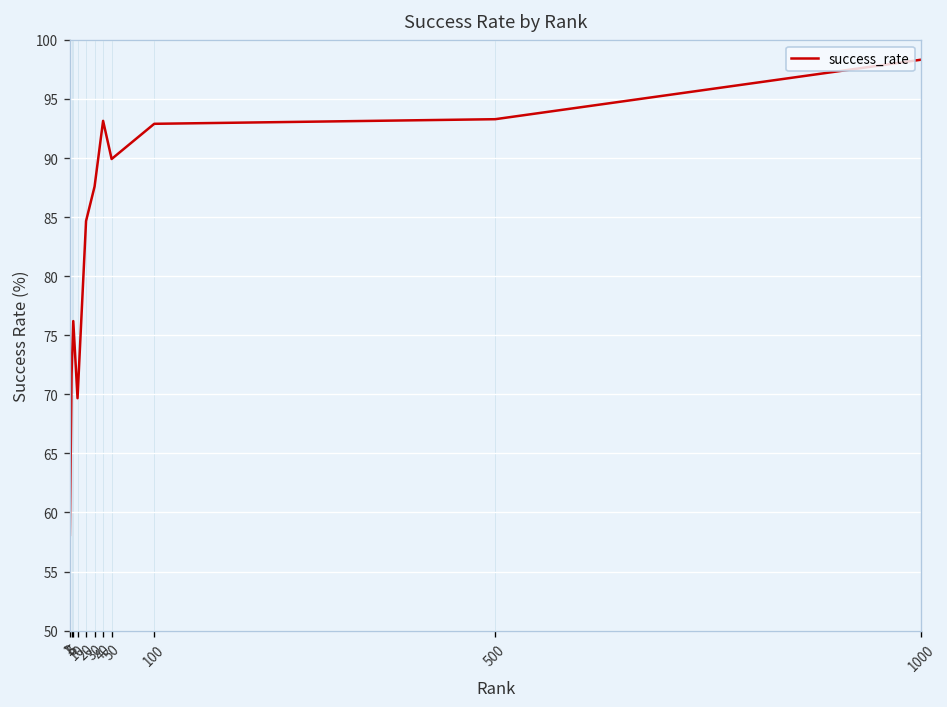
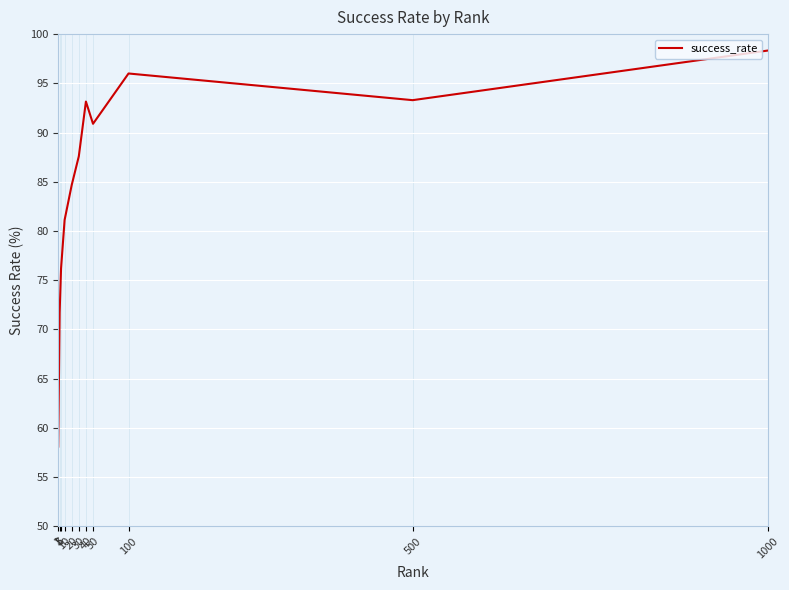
10: 70 -> 81
50: 90 -> 91
100: 93 -> 96
